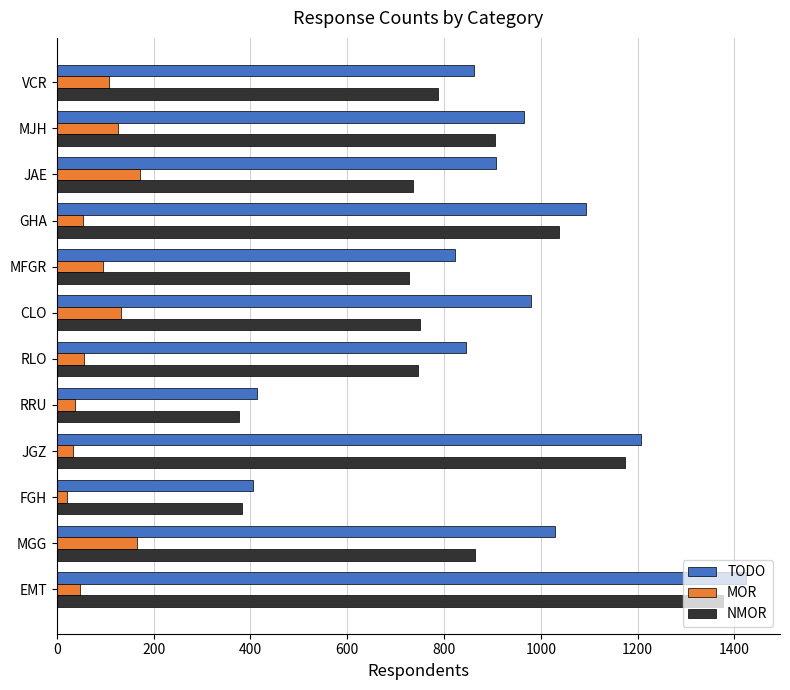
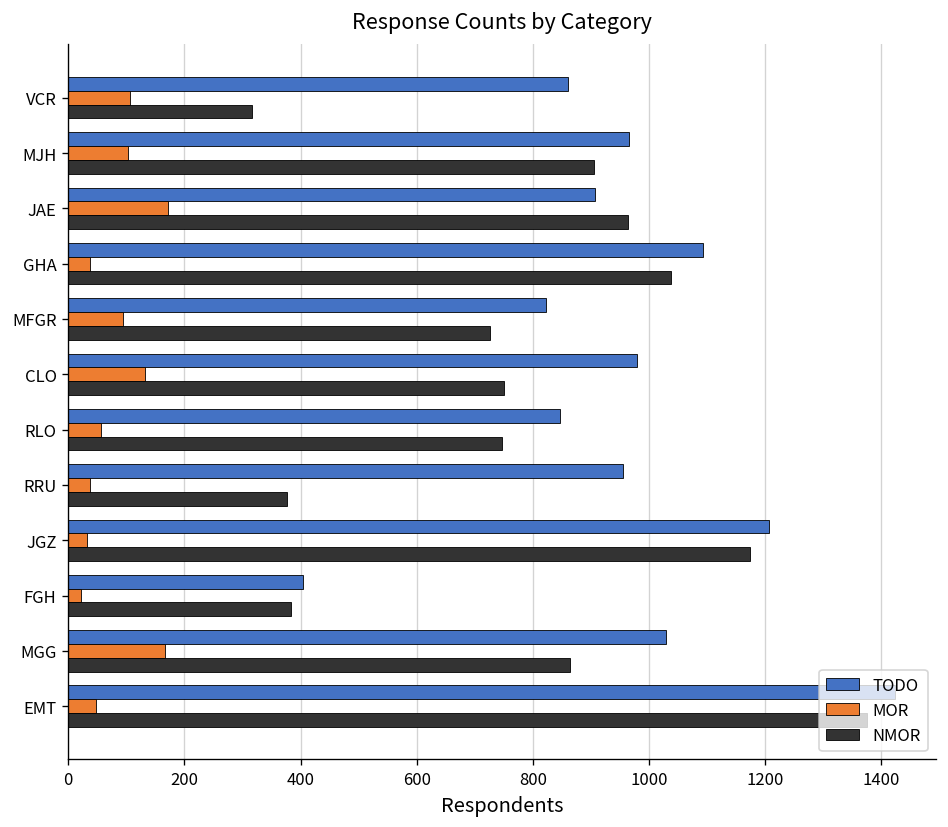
NMOR, VCR: 790 -> 320
MOR, MJH: 130 -> 100
NMOR, JAE: 740 -> 960
MOR, GHA: 60 -> 40
TODO, RRU: 410 -> 960
